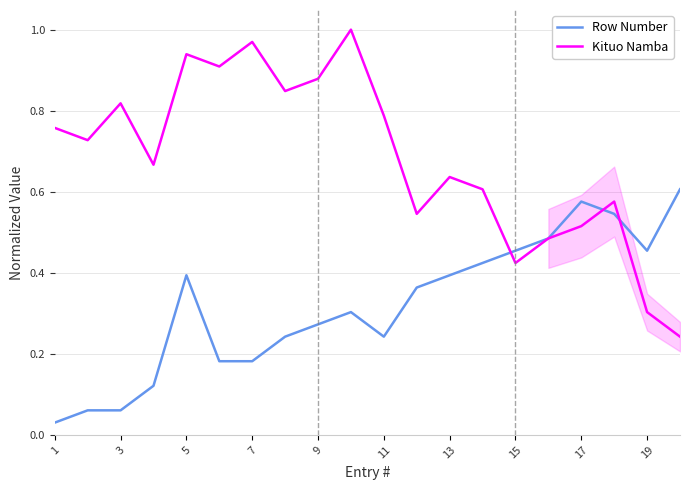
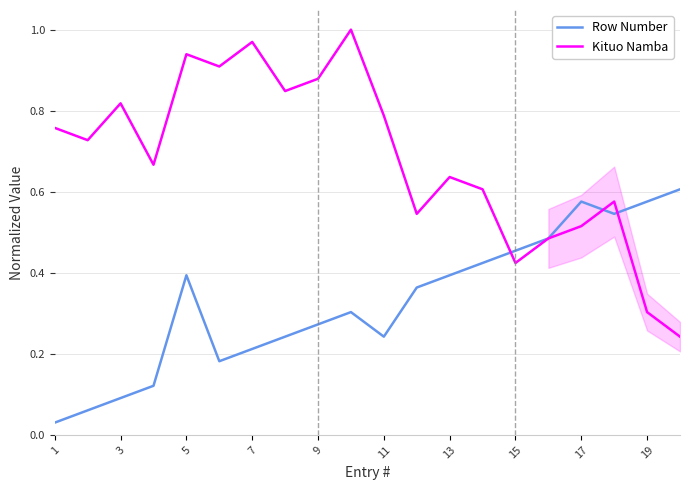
Row Number, 3: 0.06 -> 0.09
Row Number, 7: 0.18 -> 0.21
Row Number, 19: 0.45 -> 0.58
